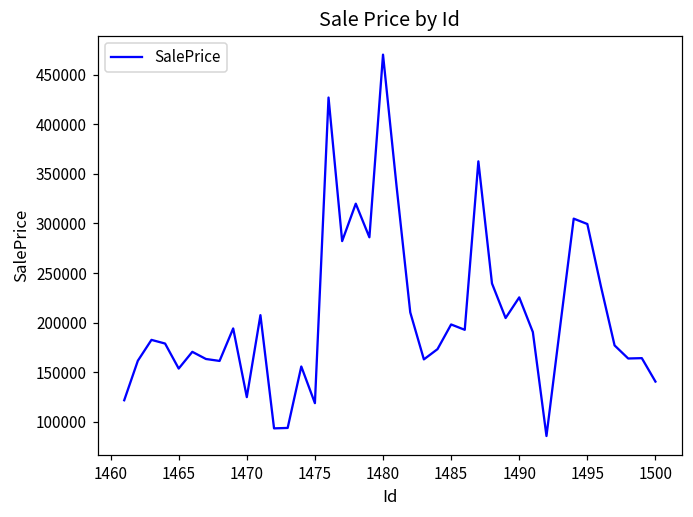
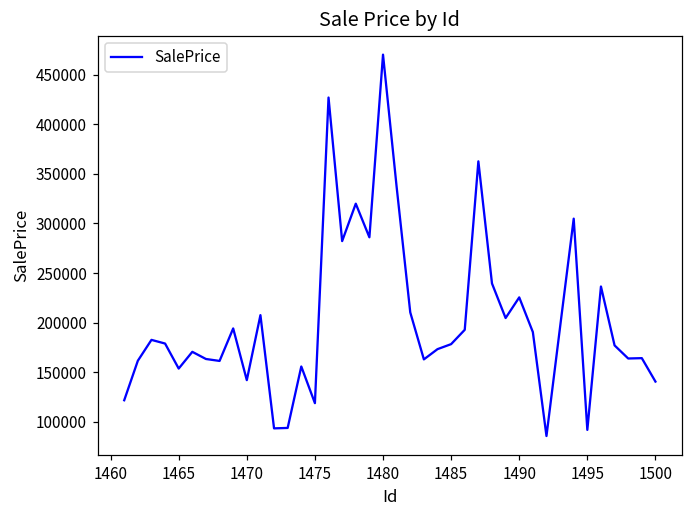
1470: 130000 -> 140000
1485: 200000 -> 180000
1495: 300000 -> 90000
